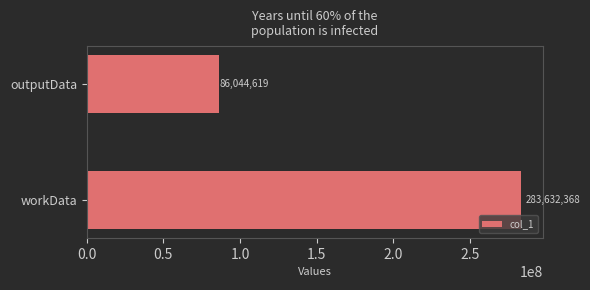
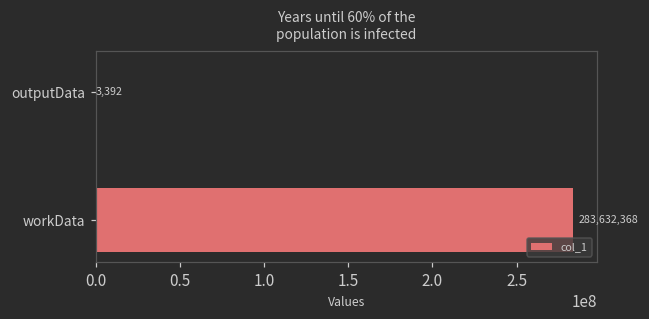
outputData: 86,044,619 -> 3,392
